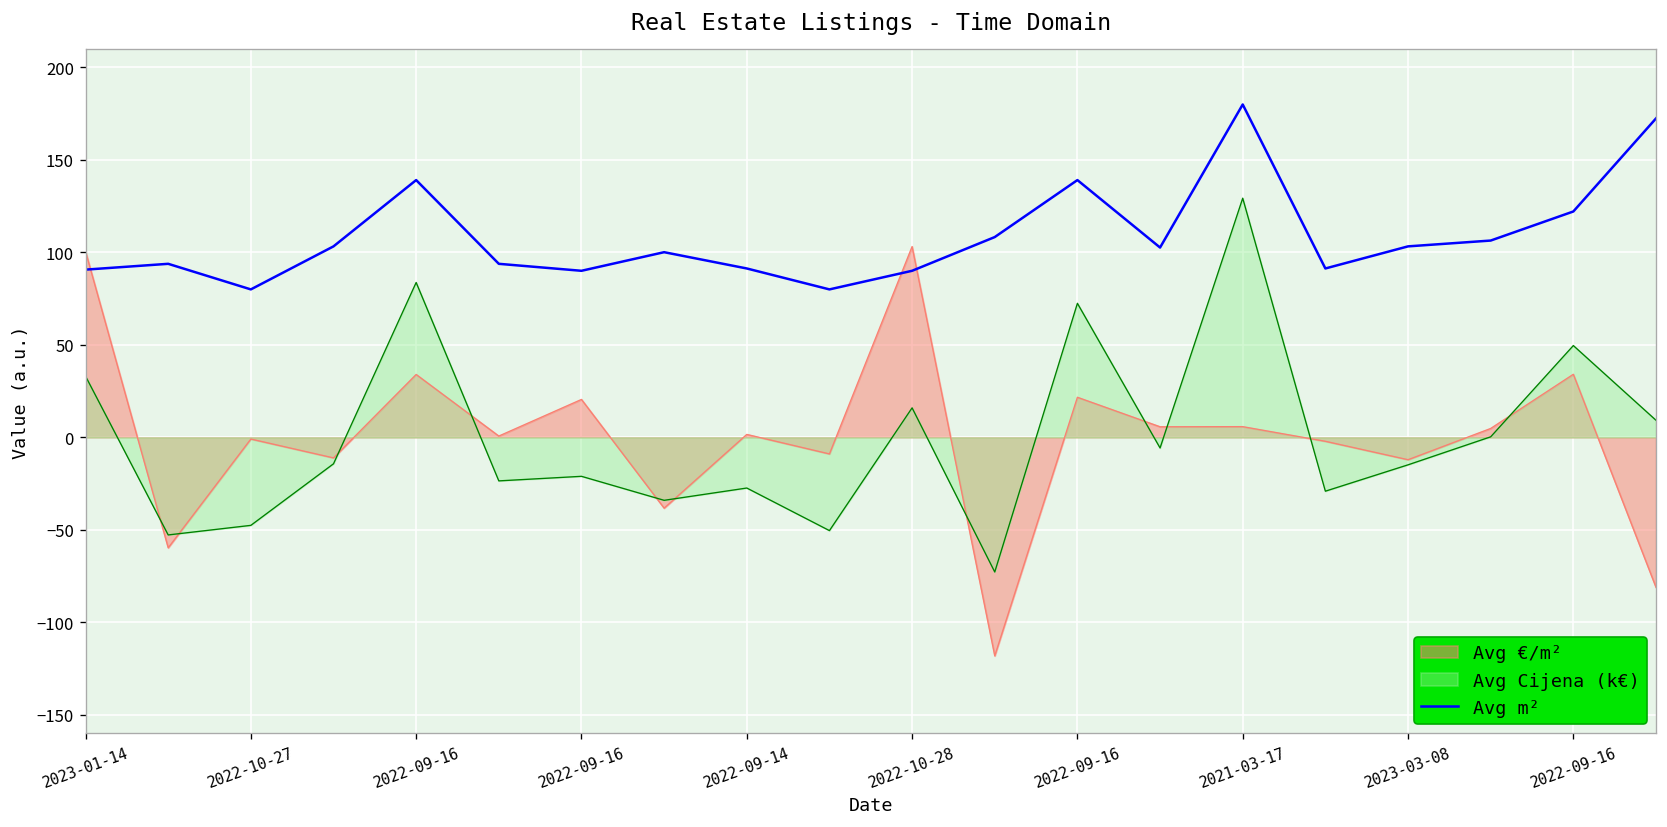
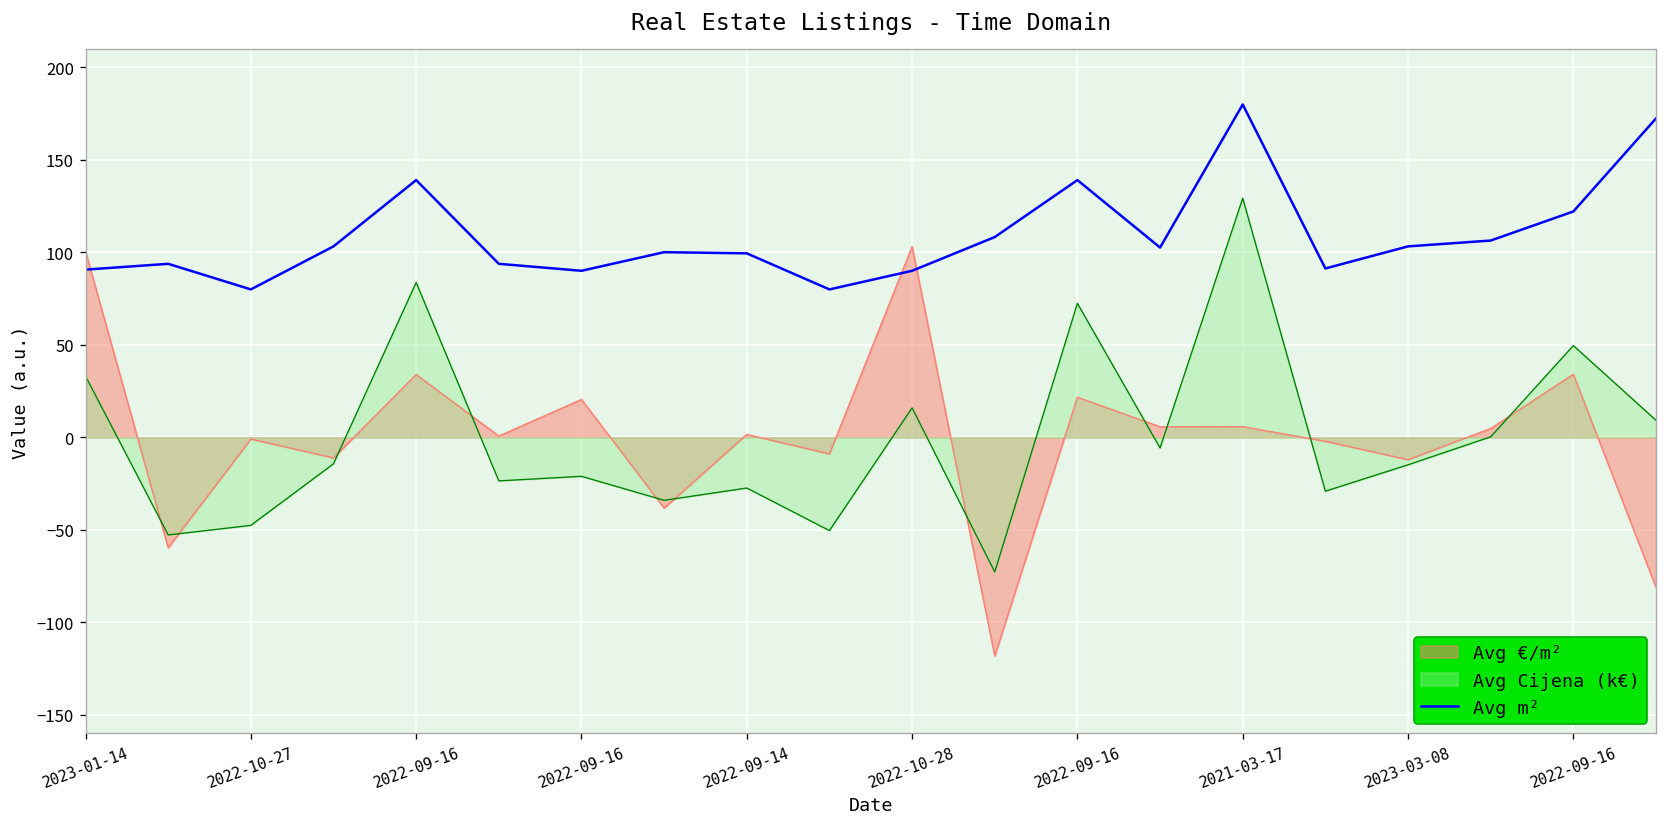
Avg m², 2022-09-14: 91 -> 99
